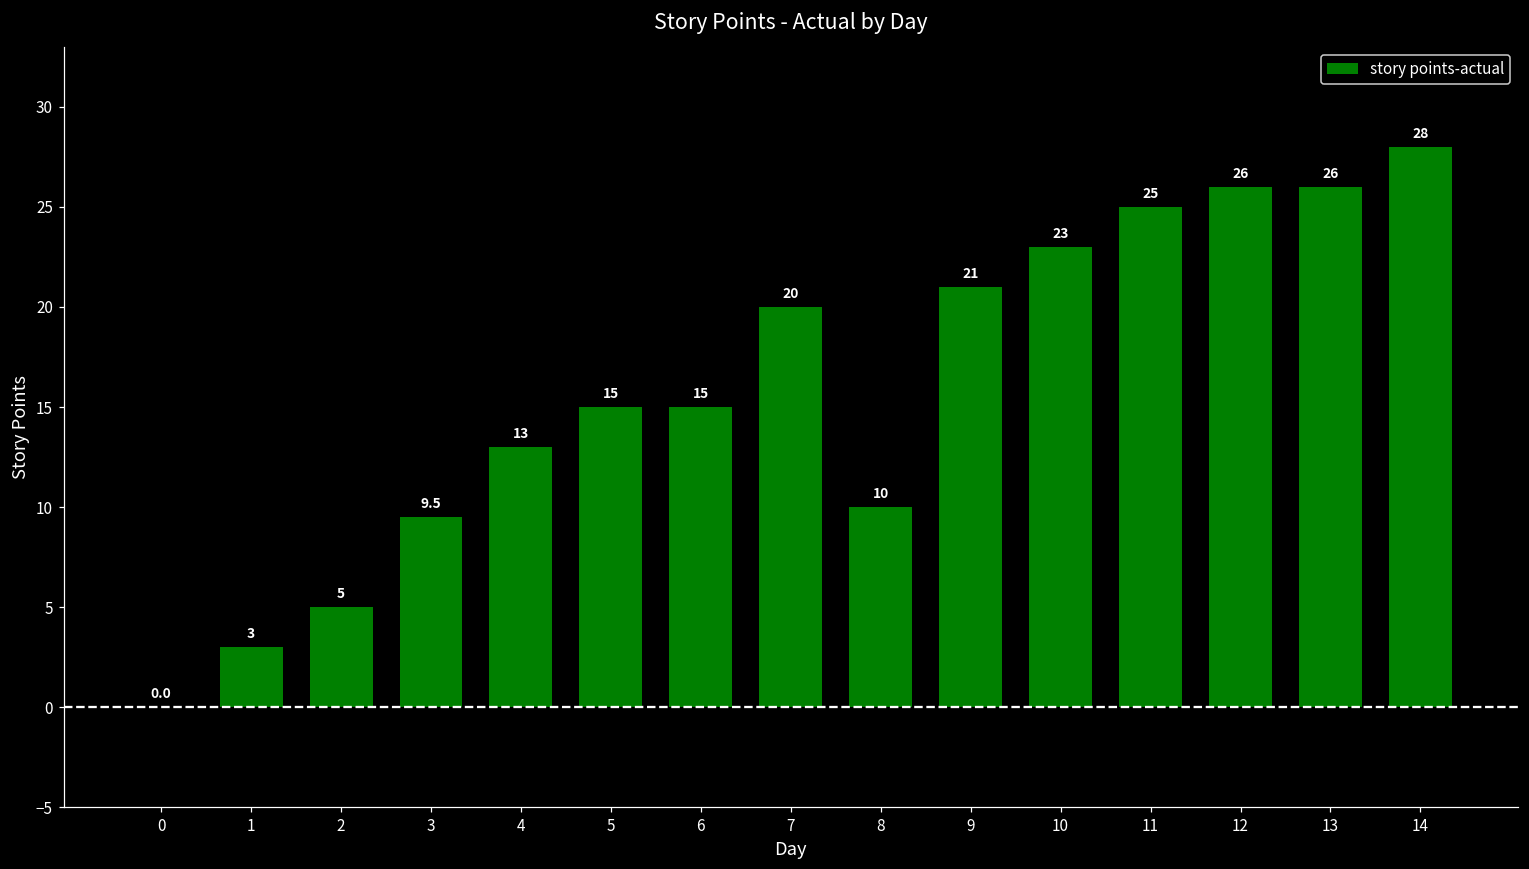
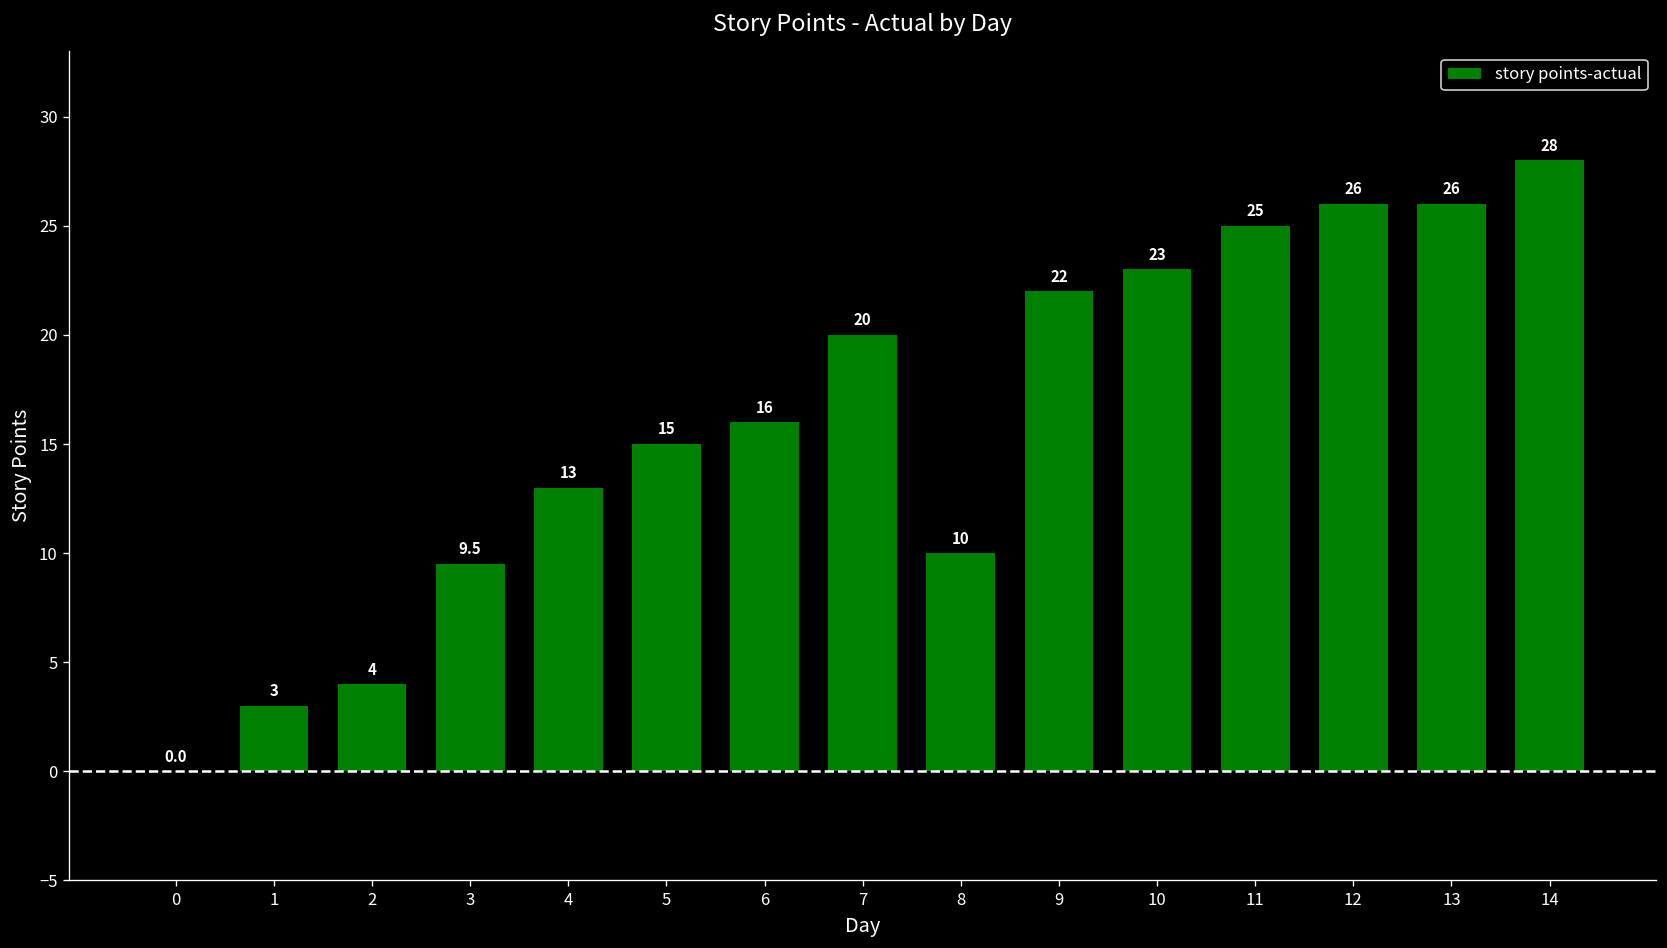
2: 5 -> 4
6: 15 -> 16
9: 21 -> 22
